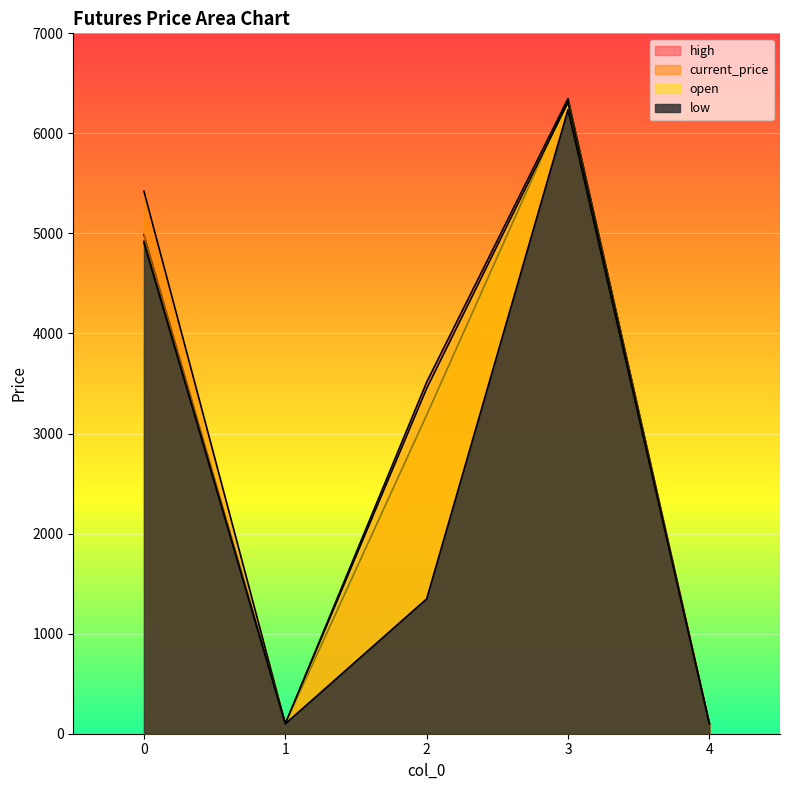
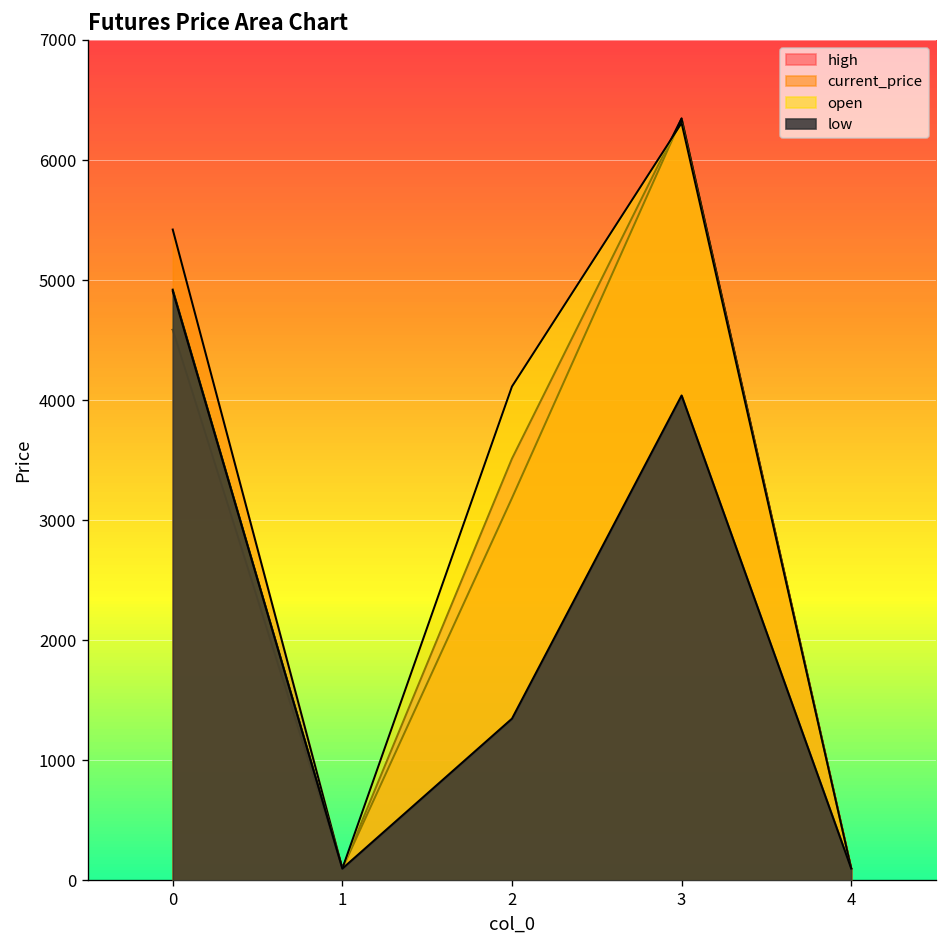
high, 0: 4990 -> 4590
open, 2: 3450 -> 4110
low, 3: 6240 -> 4040
